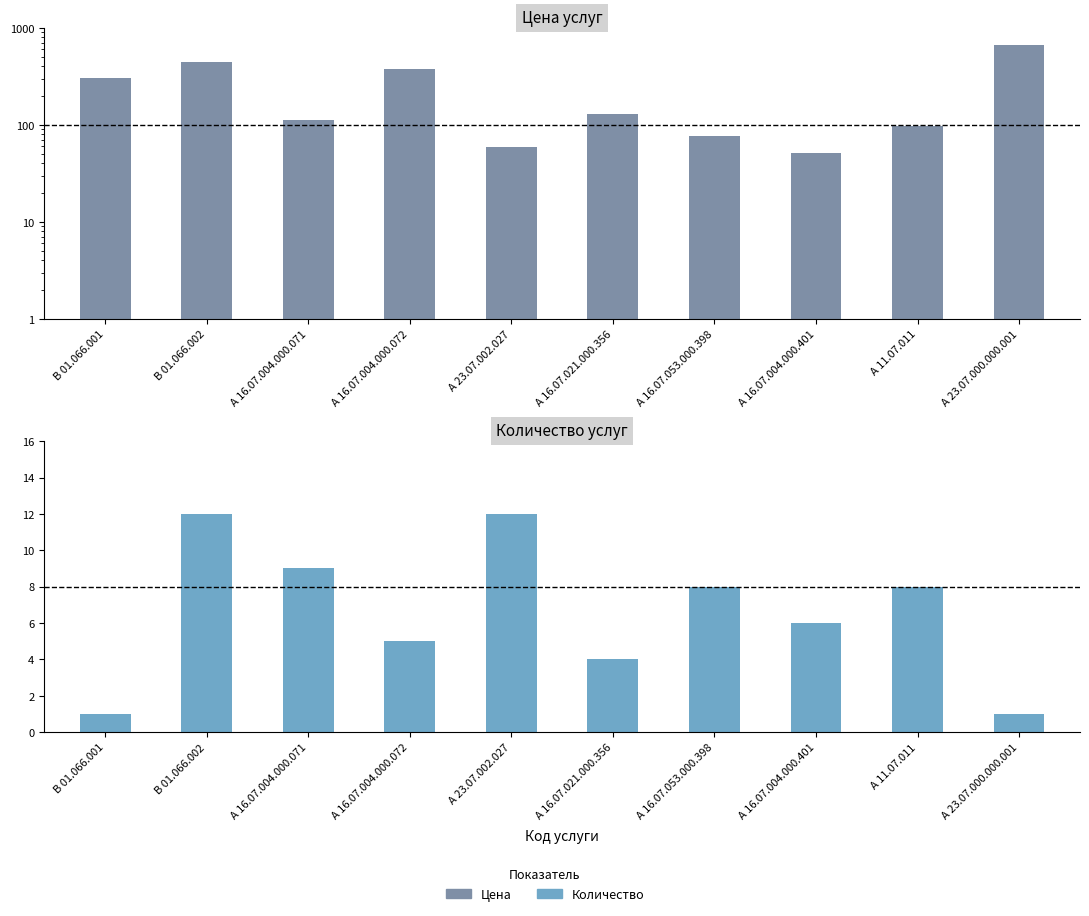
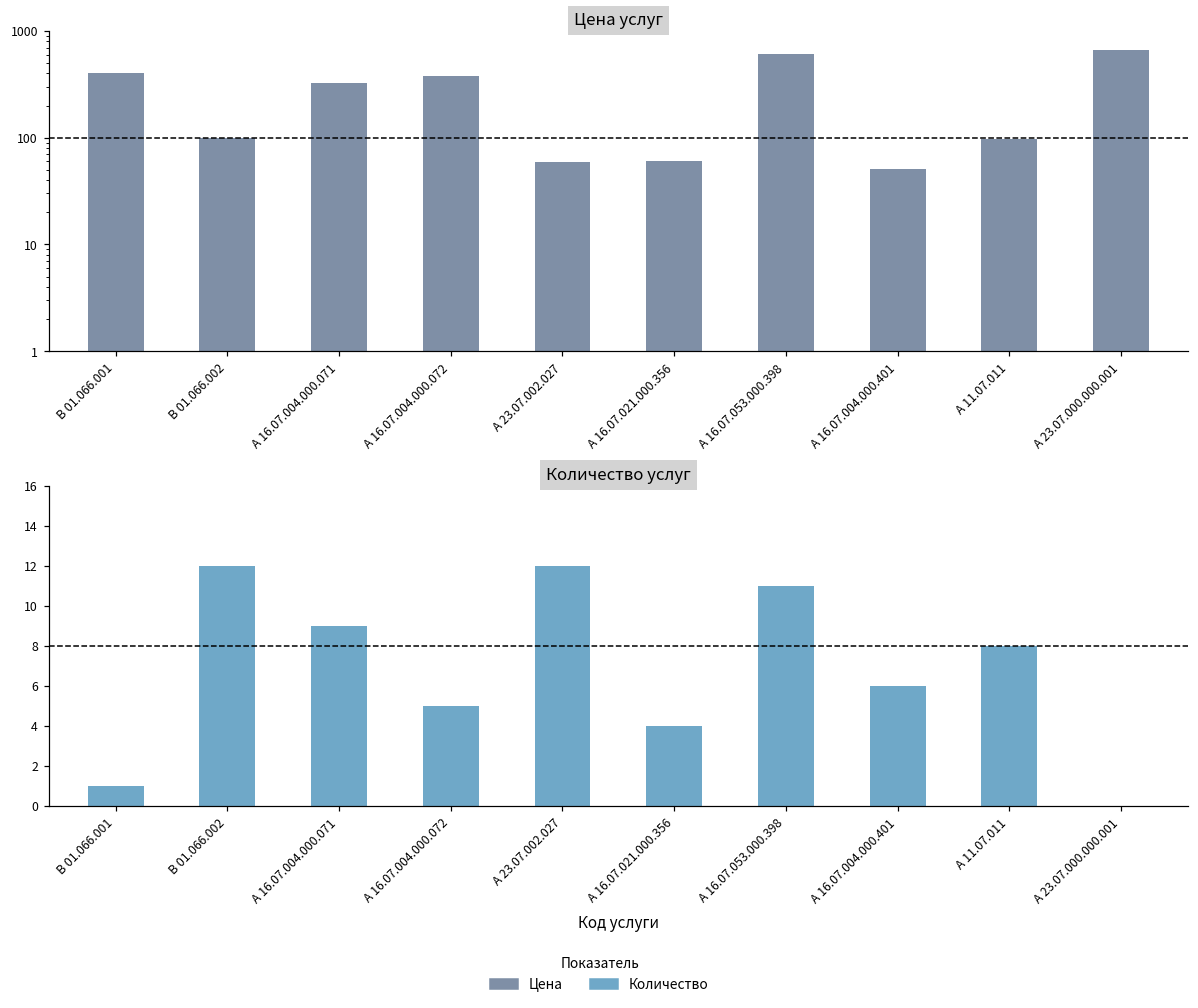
Цена услуг, В 01.066.001: 310 -> 410
Цена услуг, В 01.066.002: 400 -> 100
Цена услуг, А 16.07.004.000.071: 110 -> 320
Цена услуг, А 16.07.021.000.356: 130 -> 60
Цена услуг, А 16.07.053.000.398: 80 -> 600
Количество услуг, А 16.07.053.000.398: 8 -> 11
Количество услуг, А 23.07.000.000.001: 1 -> 0
